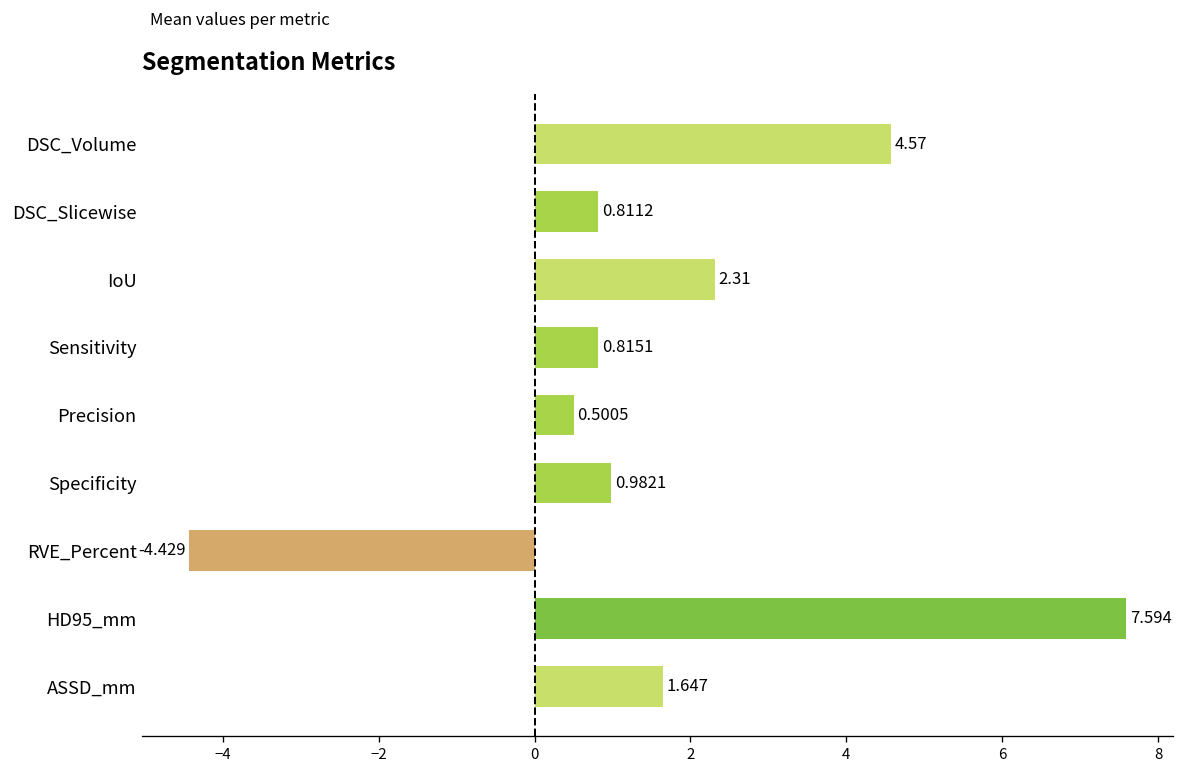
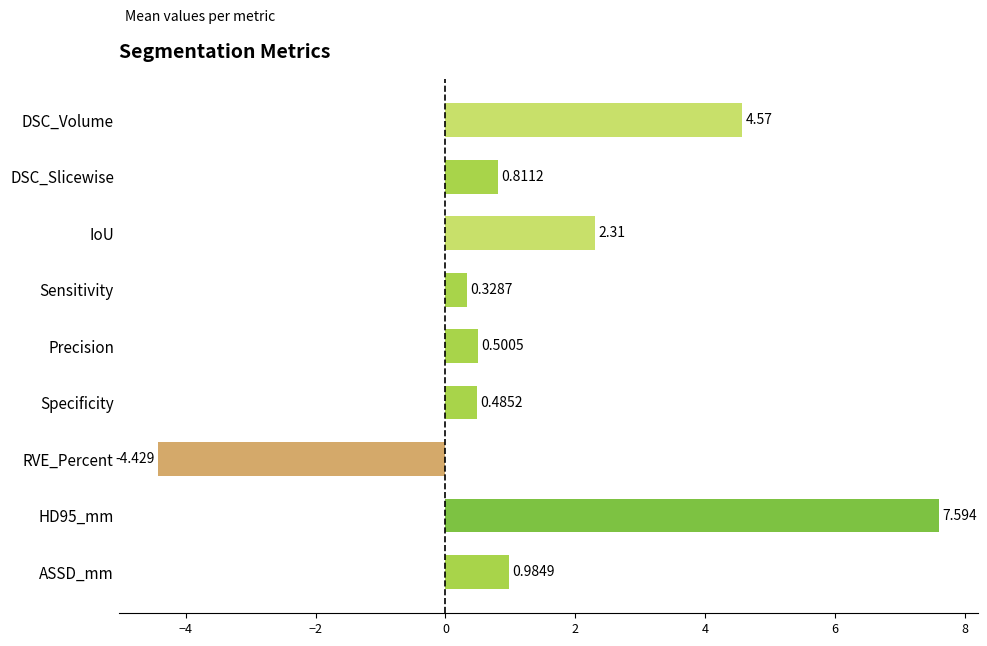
Sensitivity: 0.8151 -> 0.3287
Specificity: 0.9821 -> 0.4852
ASSD_mm: 1.647 -> 0.9849
